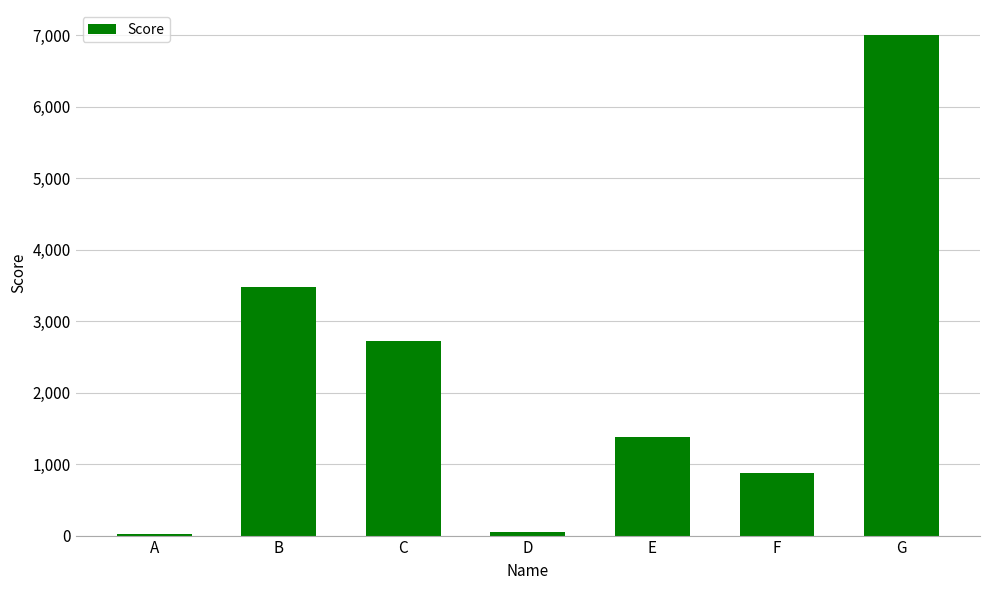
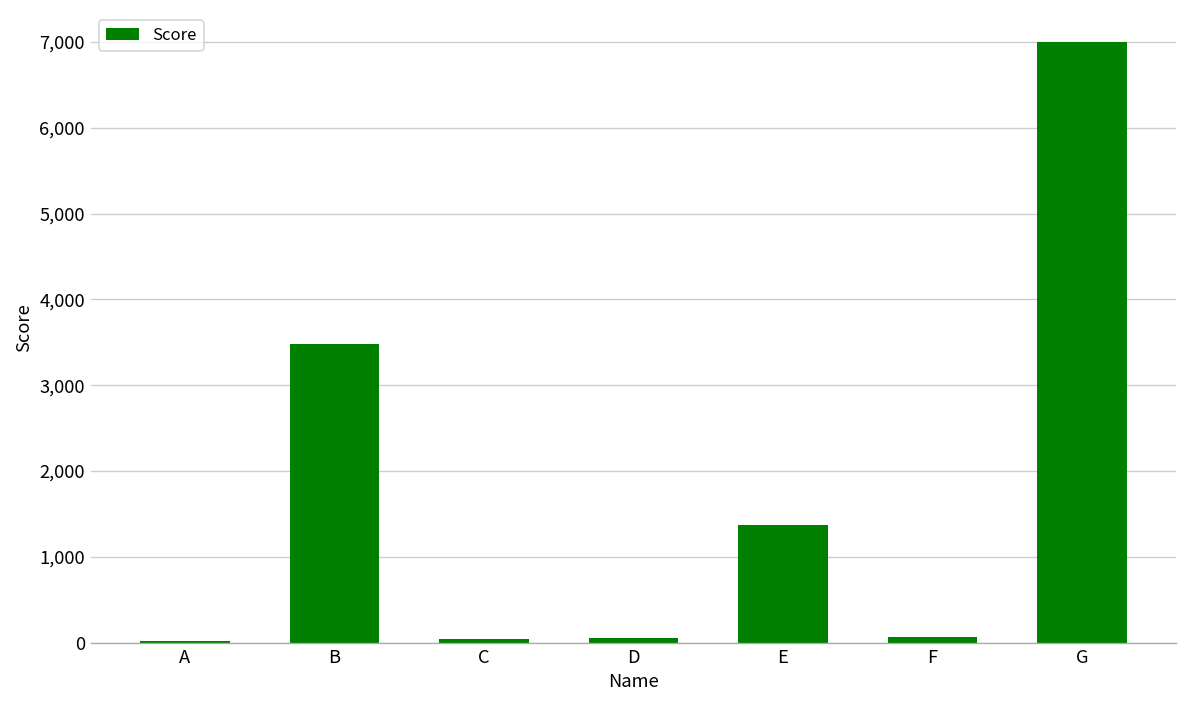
C: 2,700 -> 0
F: 900 -> 100
